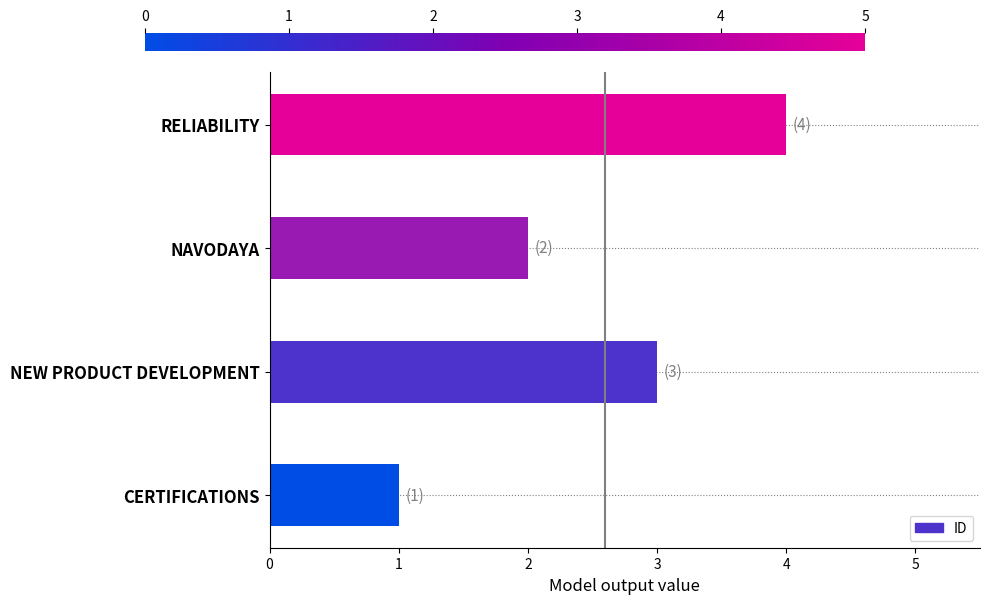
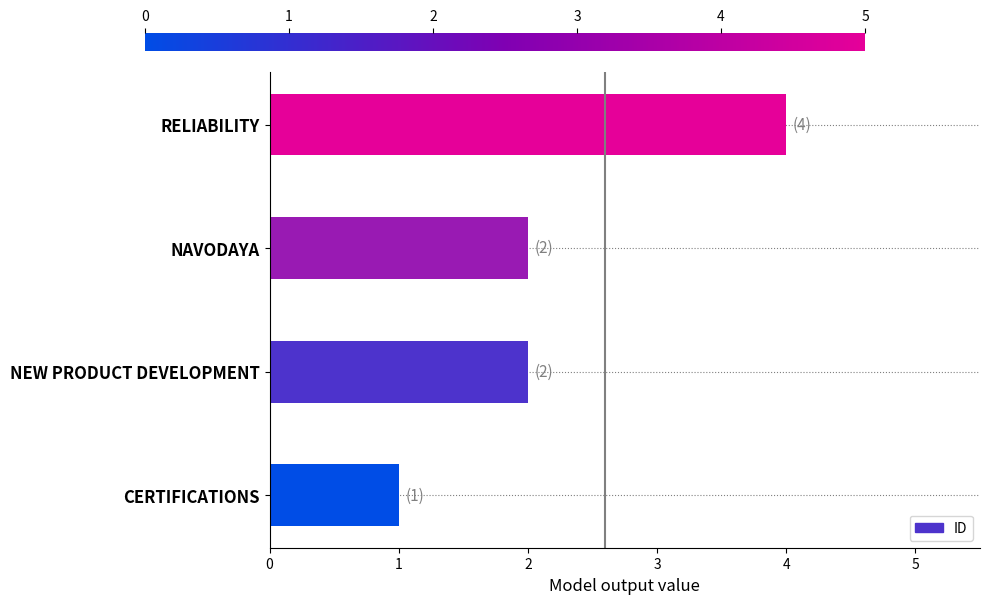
NEW PRODUCT DEVELOPMENT: (3) -> (2)
